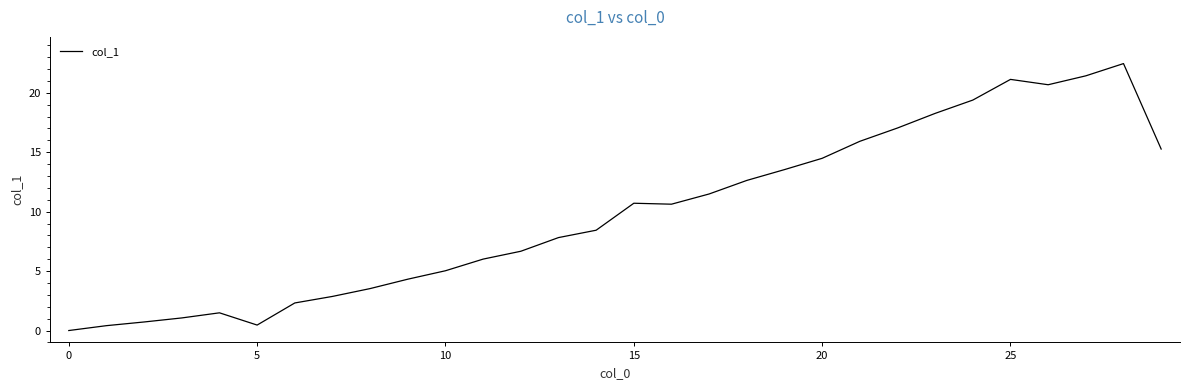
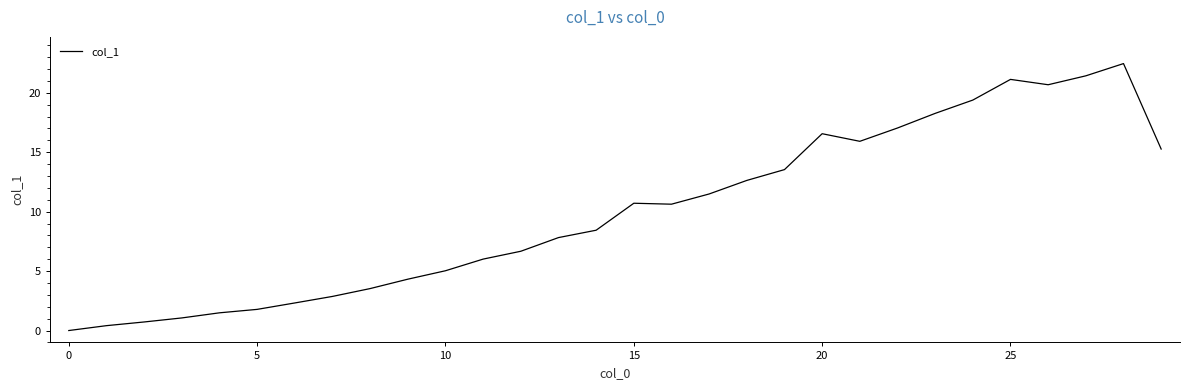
5: 0.5 -> 1.8
20: 14.5 -> 16.6
